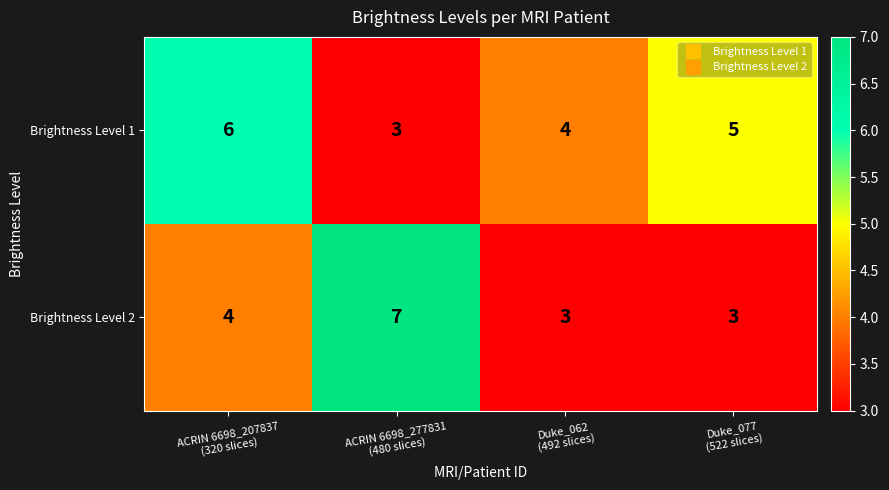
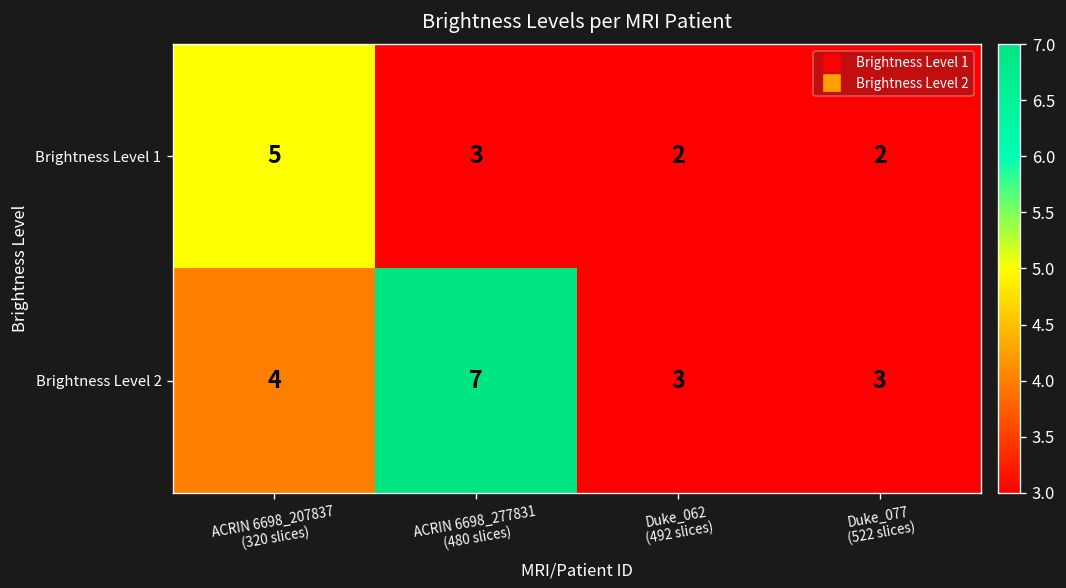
Brightness Level 1, ACRIN 6698_207837 (320 slices): 6 -> 5
Brightness Level 1, Duke_062 (492 slices): 4 -> 2
Brightness Level 1, Duke_077 (522 slices): 5 -> 2
